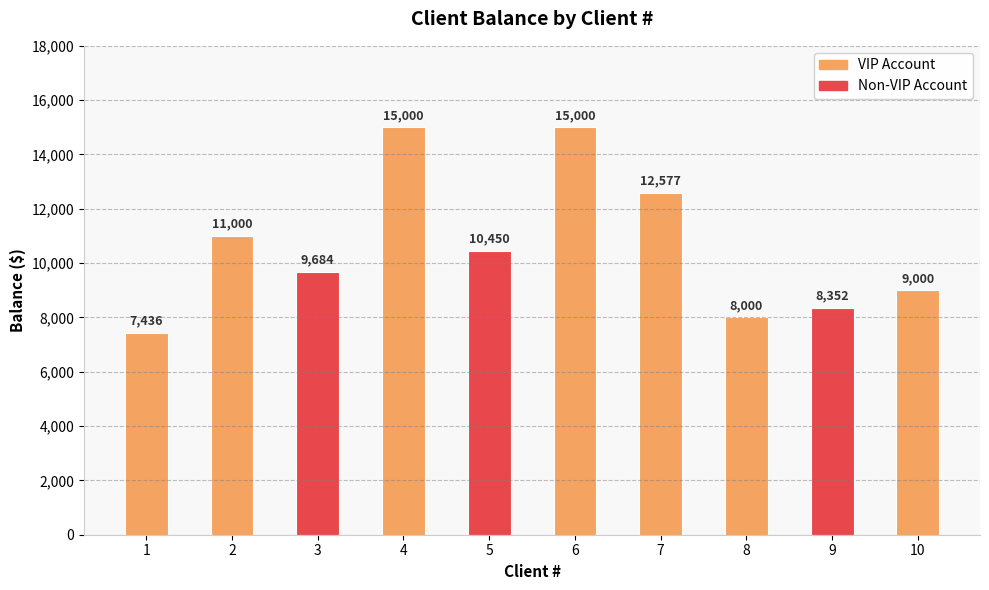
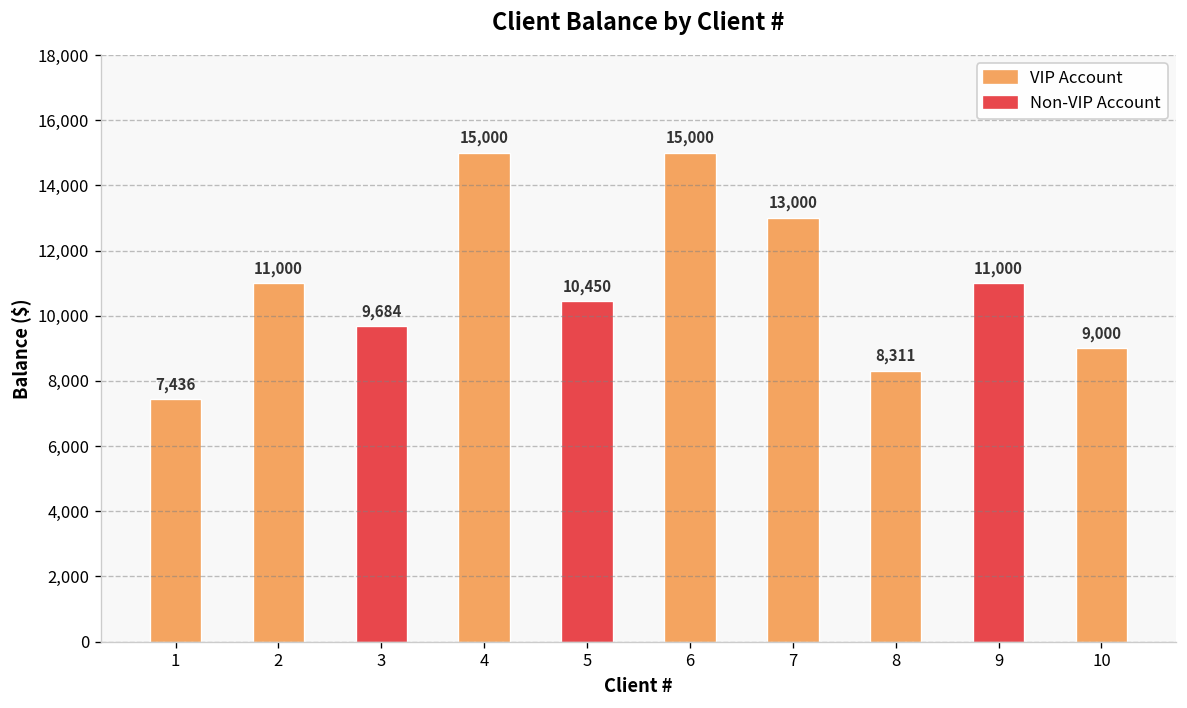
7: 12,577 -> 13,000
8: 8,000 -> 8,311
9: 8,352 -> 11,000
